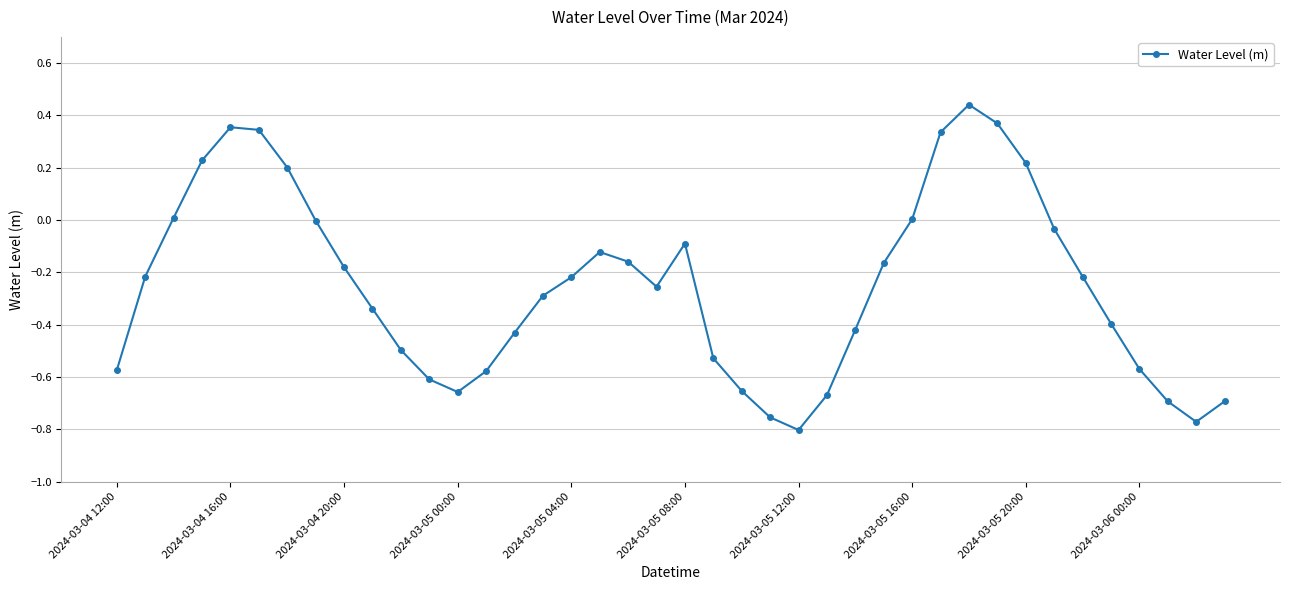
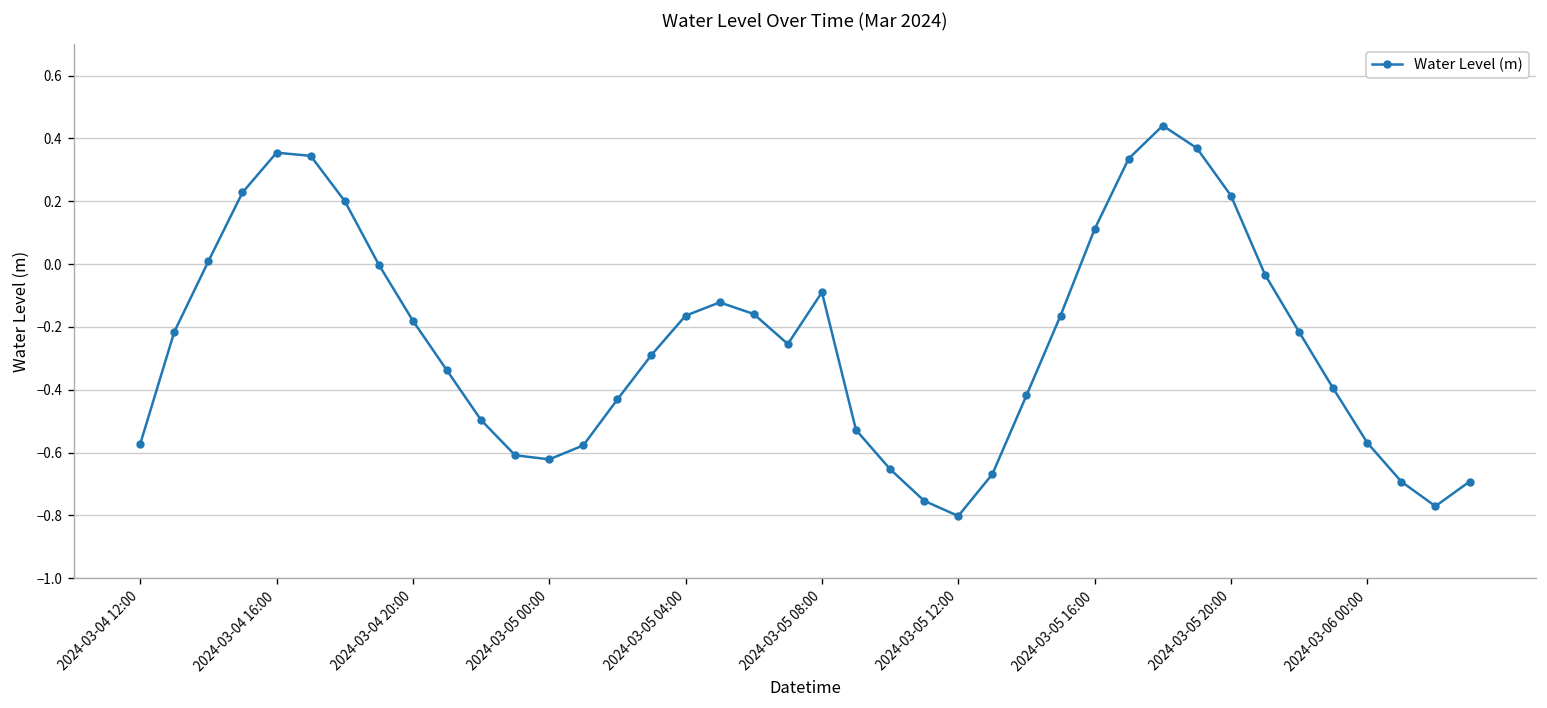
2024-03-05 00:00: -0.66 -> -0.62
2024-03-05 04:00: -0.22 -> -0.16
2024-03-05 16:00: 0.00 -> 0.11
